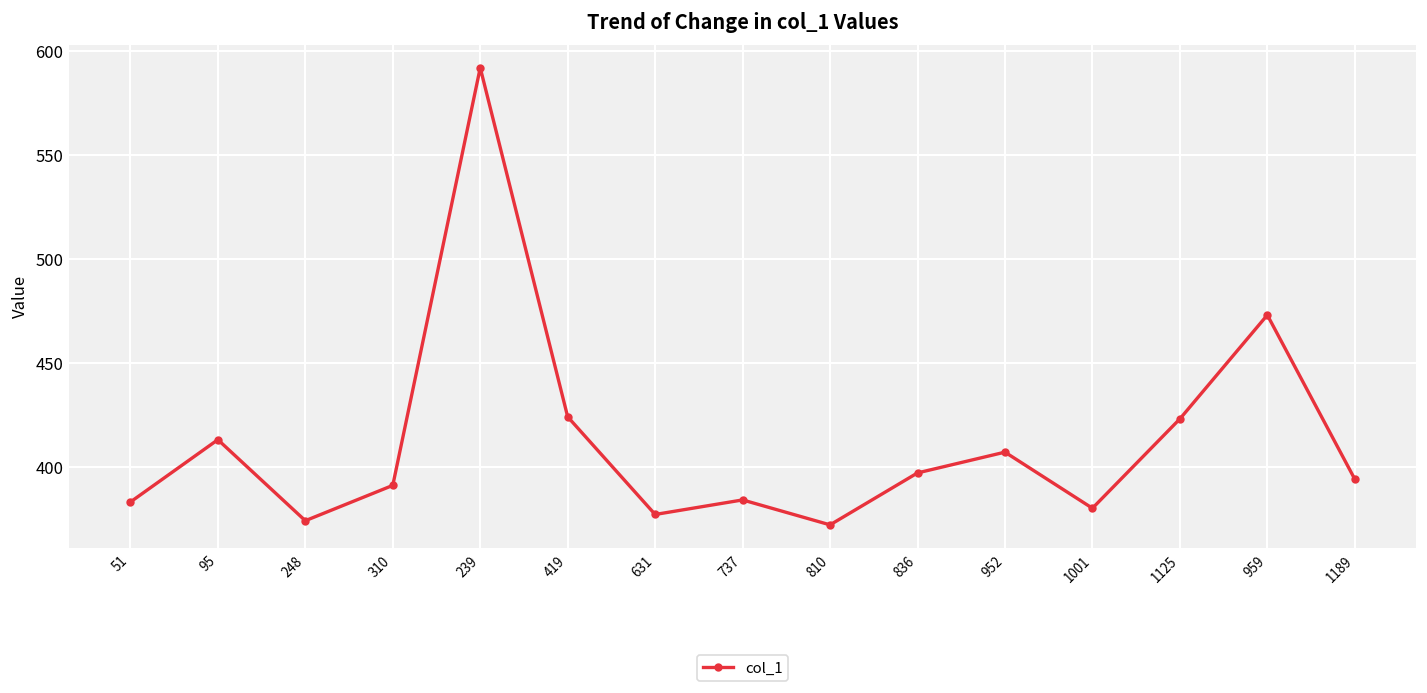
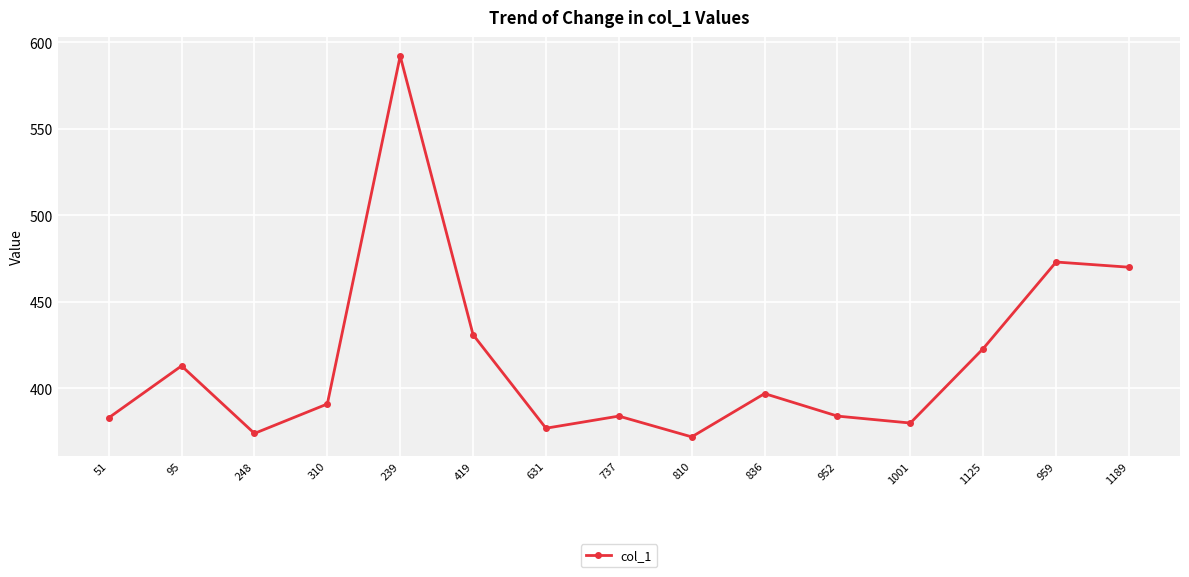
419: 424 -> 431
952: 407 -> 384
1189: 394 -> 470
